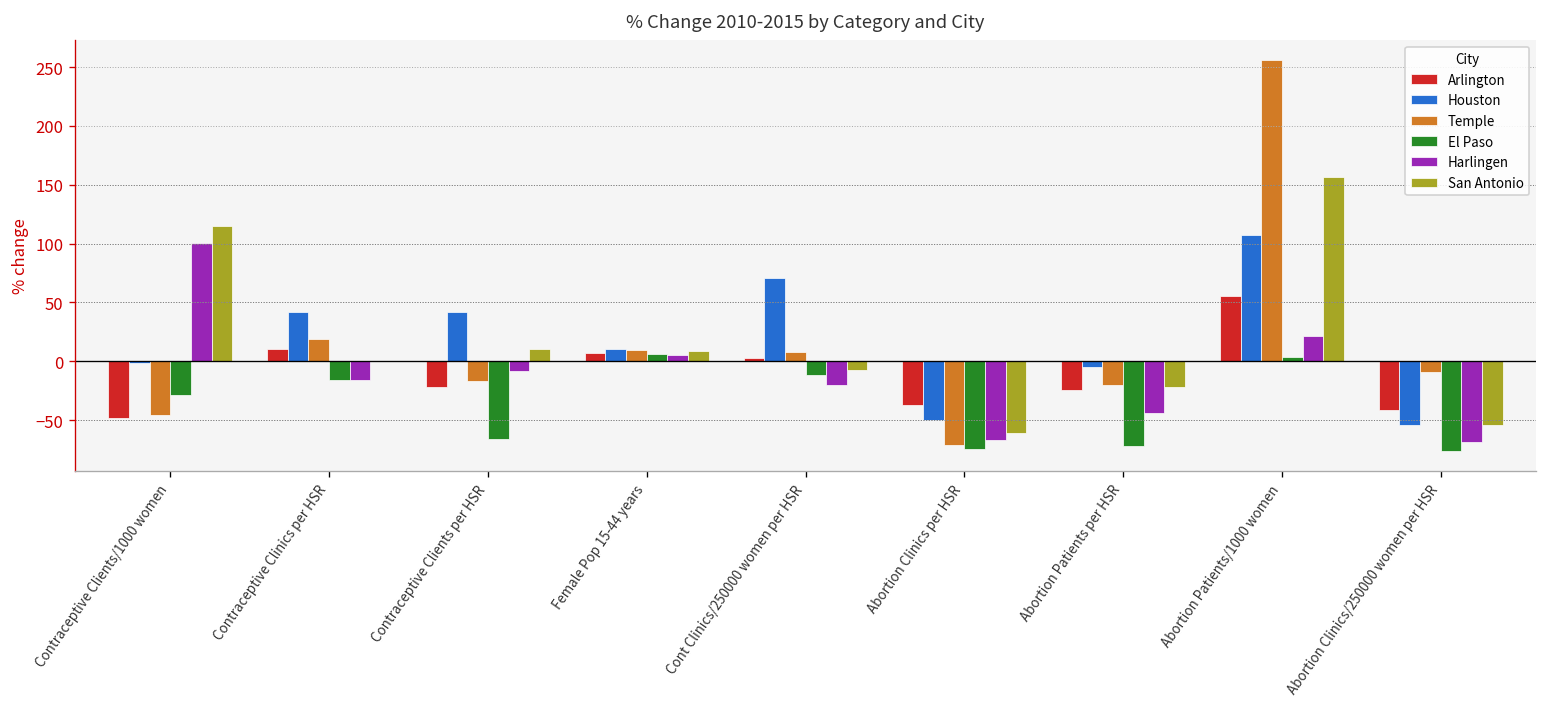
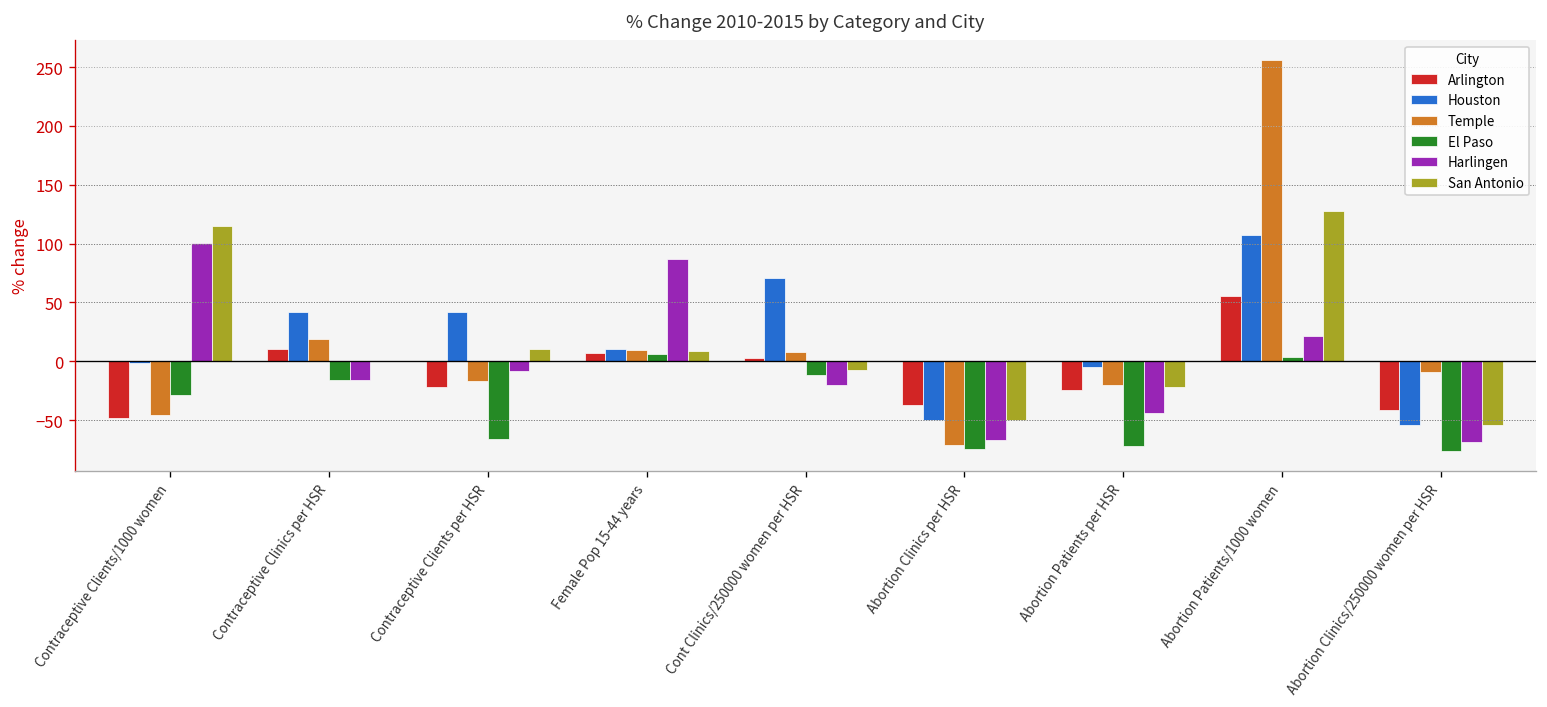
Harlingen, Female Pop 15-44 years: 10 -> 90
San Antonio, Abortion Clinics per HSR: -60 -> -50
San Antonio, Abortion Patients/1000 women: 160 -> 130
